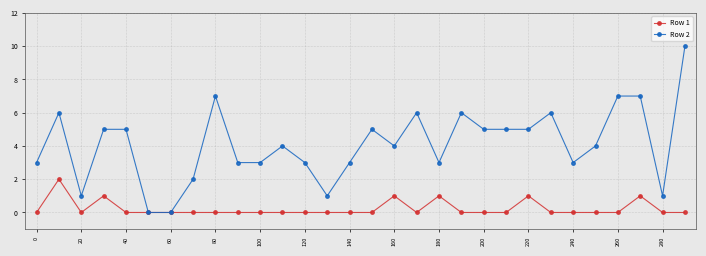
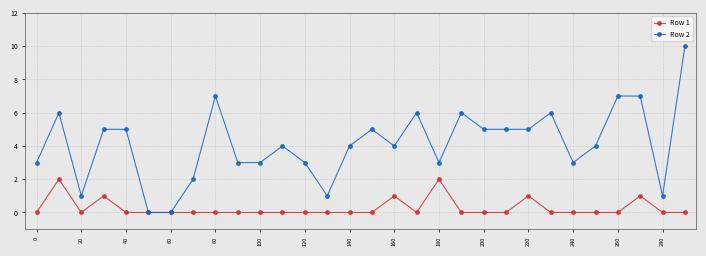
Row 2, 140: 3 -> 4
Row 1, 180: 1 -> 2
